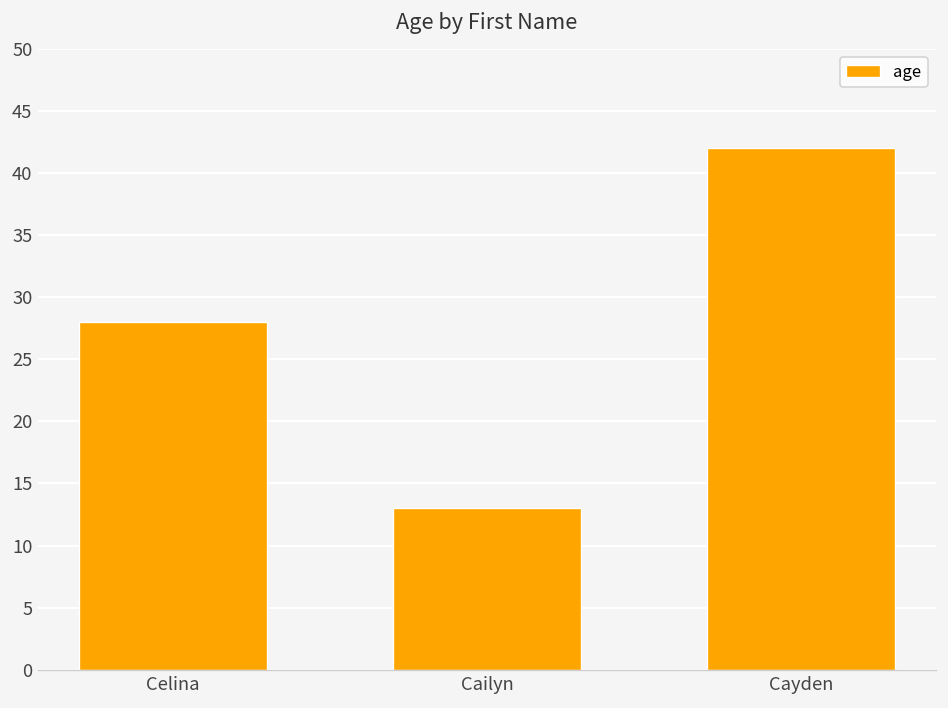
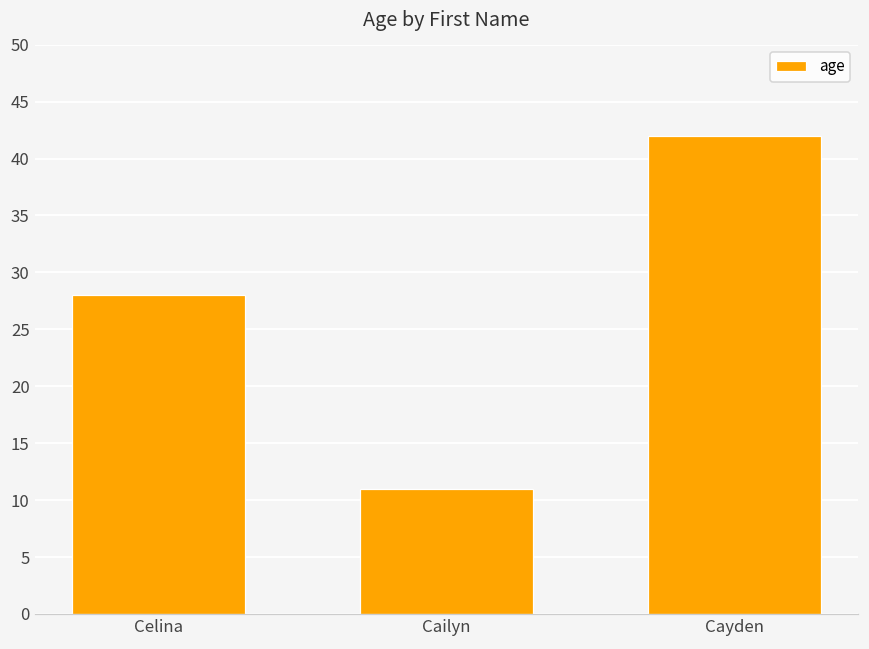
Cailyn: 13 -> 11
